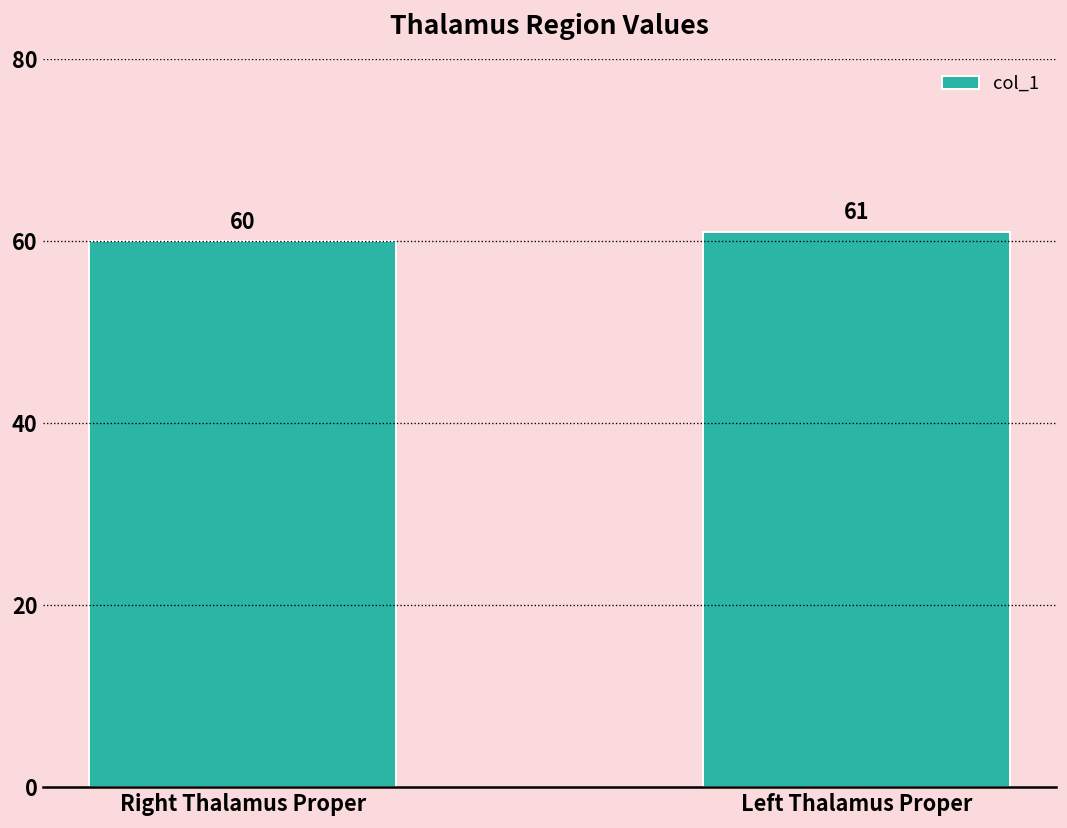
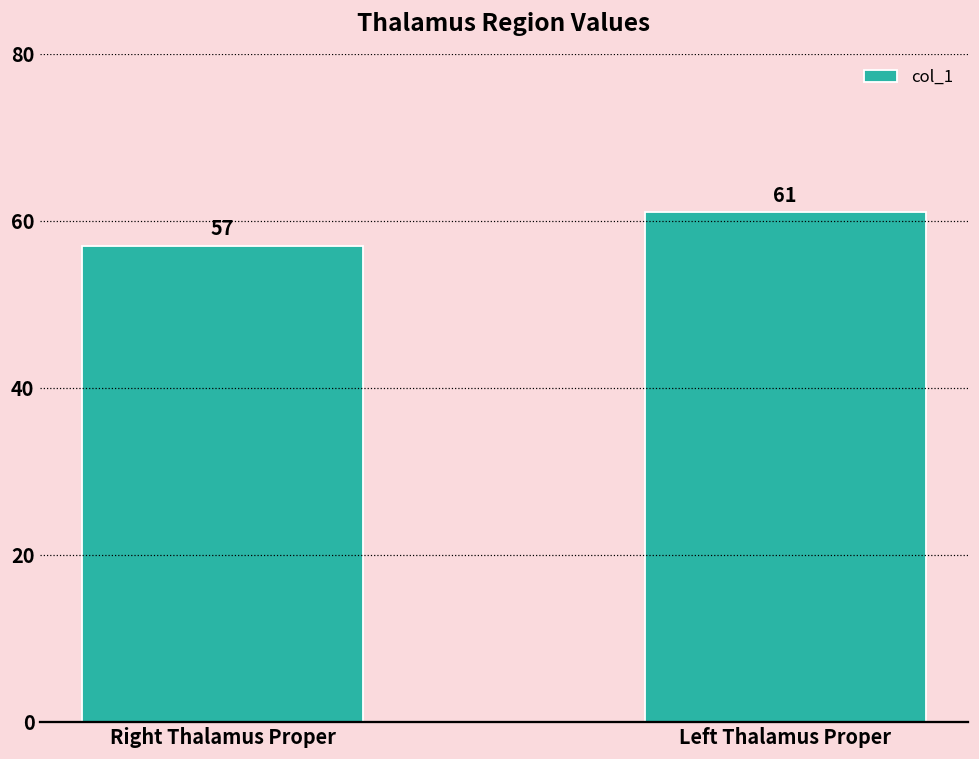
Right Thalamus Proper: 60 -> 57
